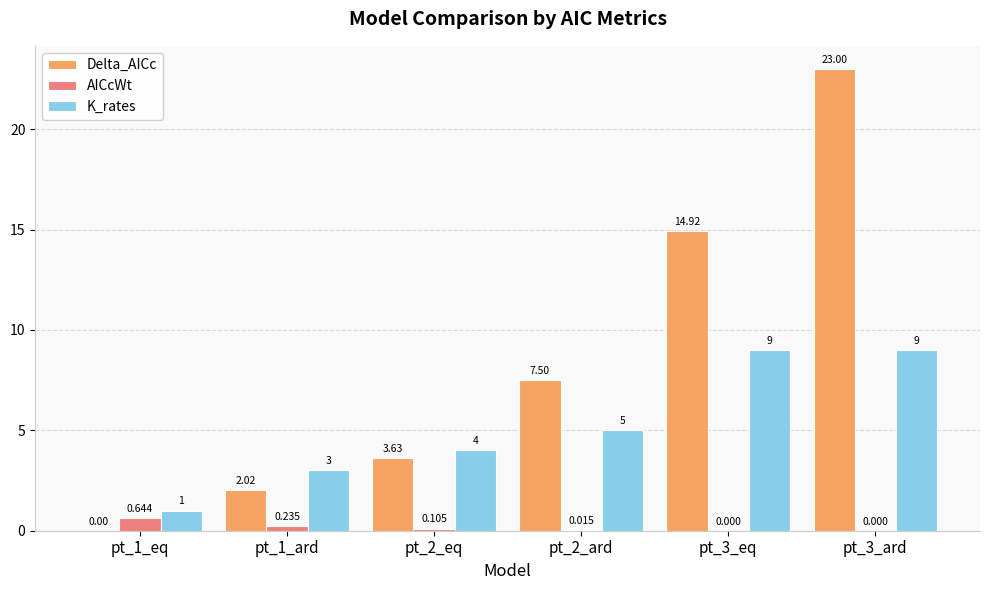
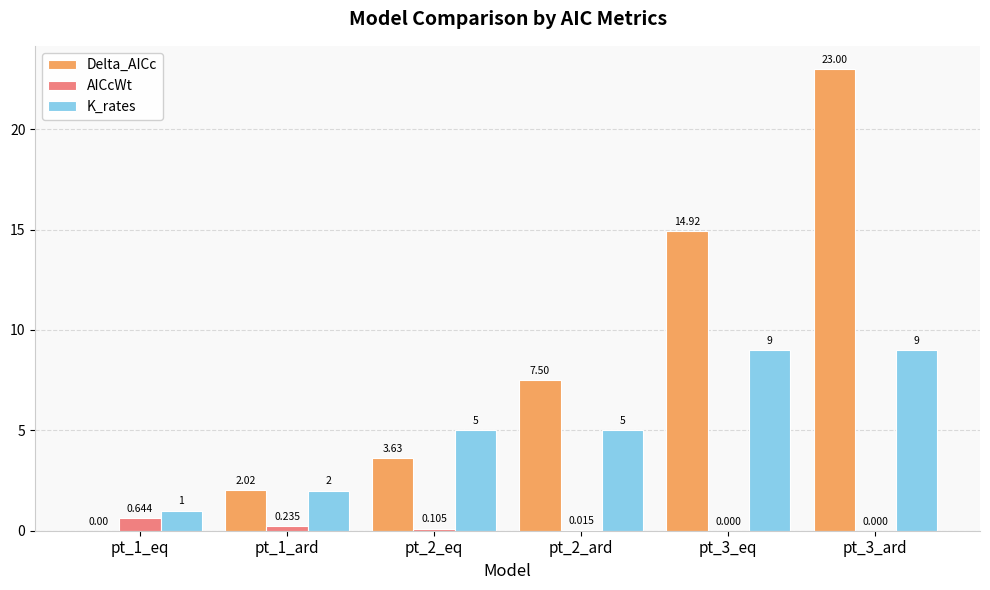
K_rates, pt_1_ard: 3 -> 2
K_rates, pt_2_eq: 4 -> 5
